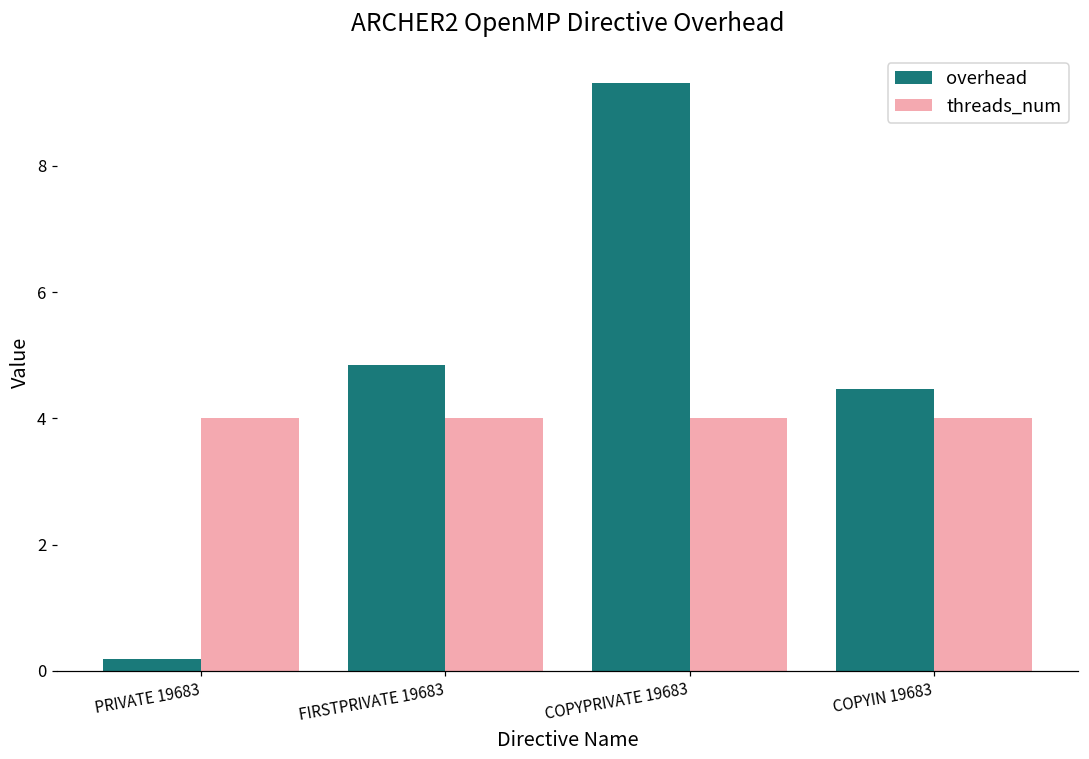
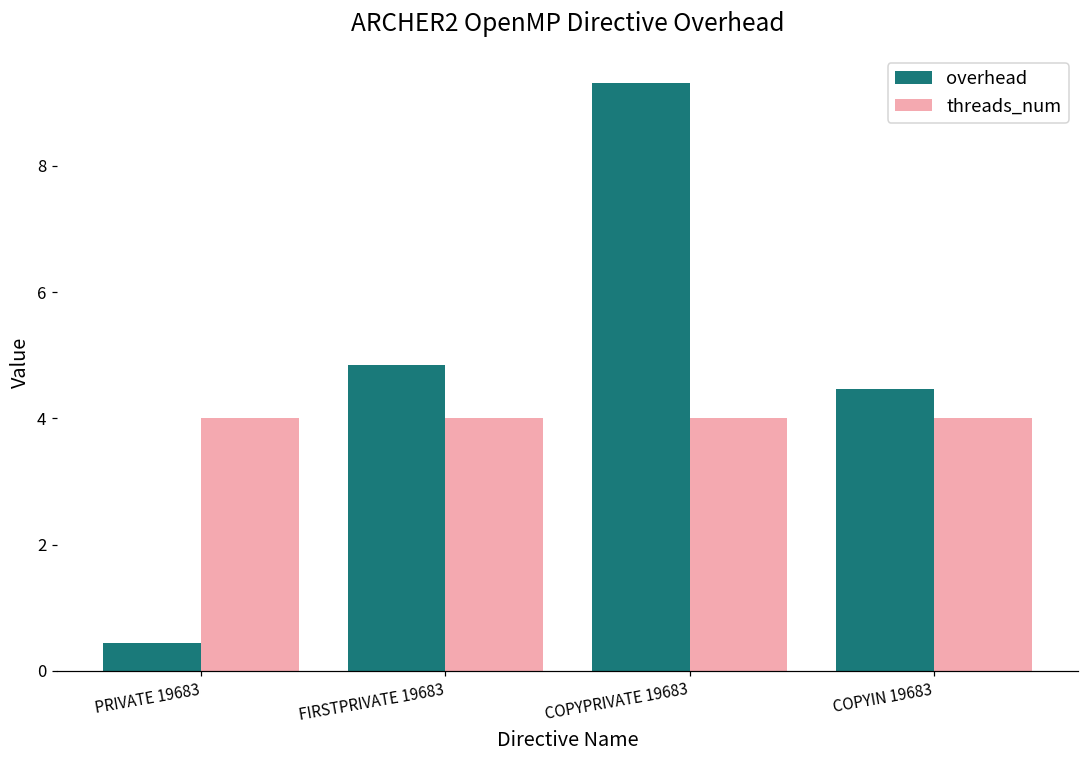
overhead, PRIVATE 19683: 0.2 -> 0.4
